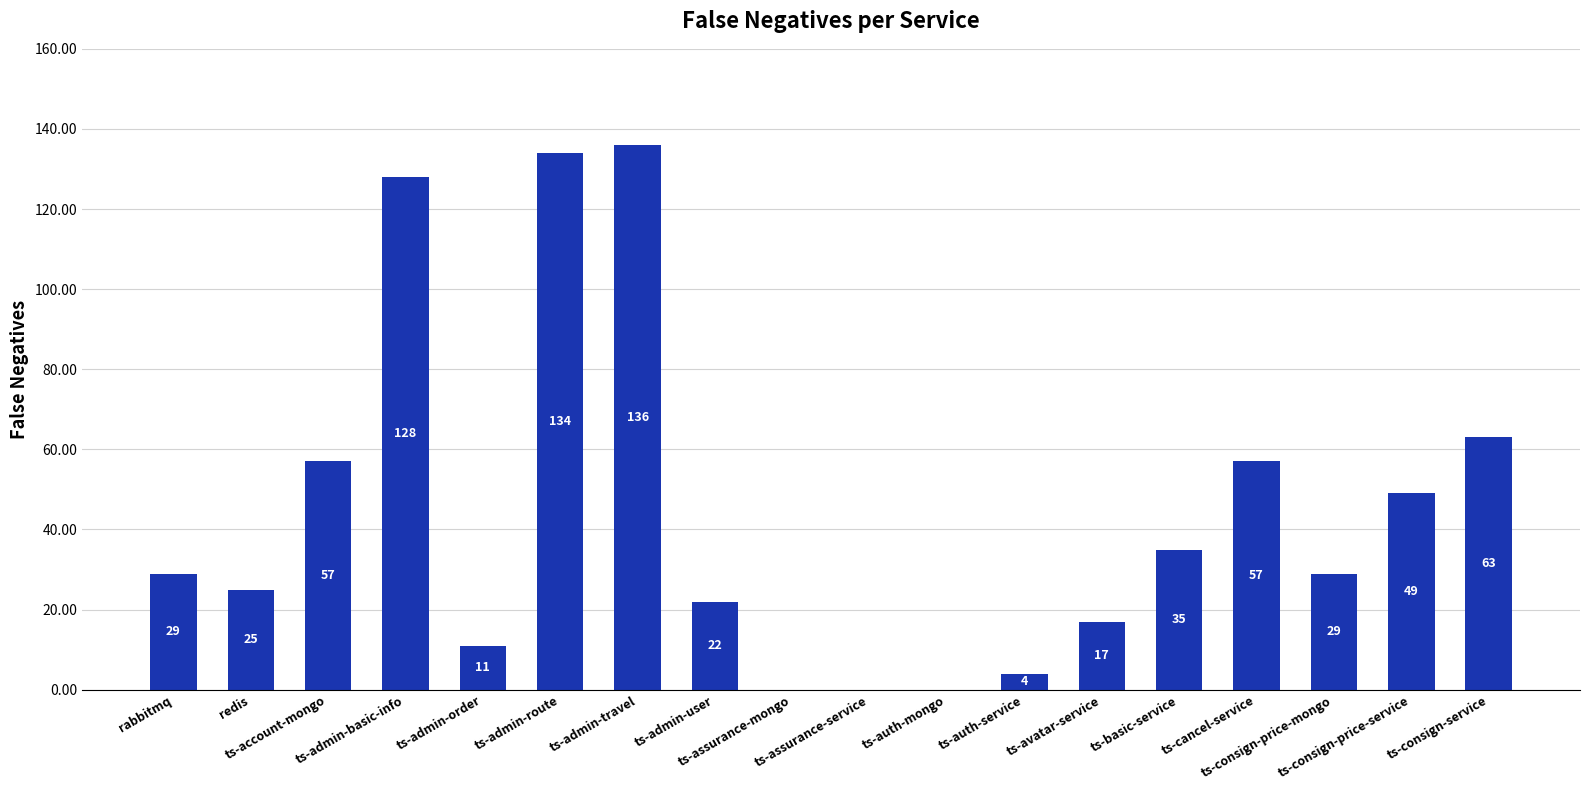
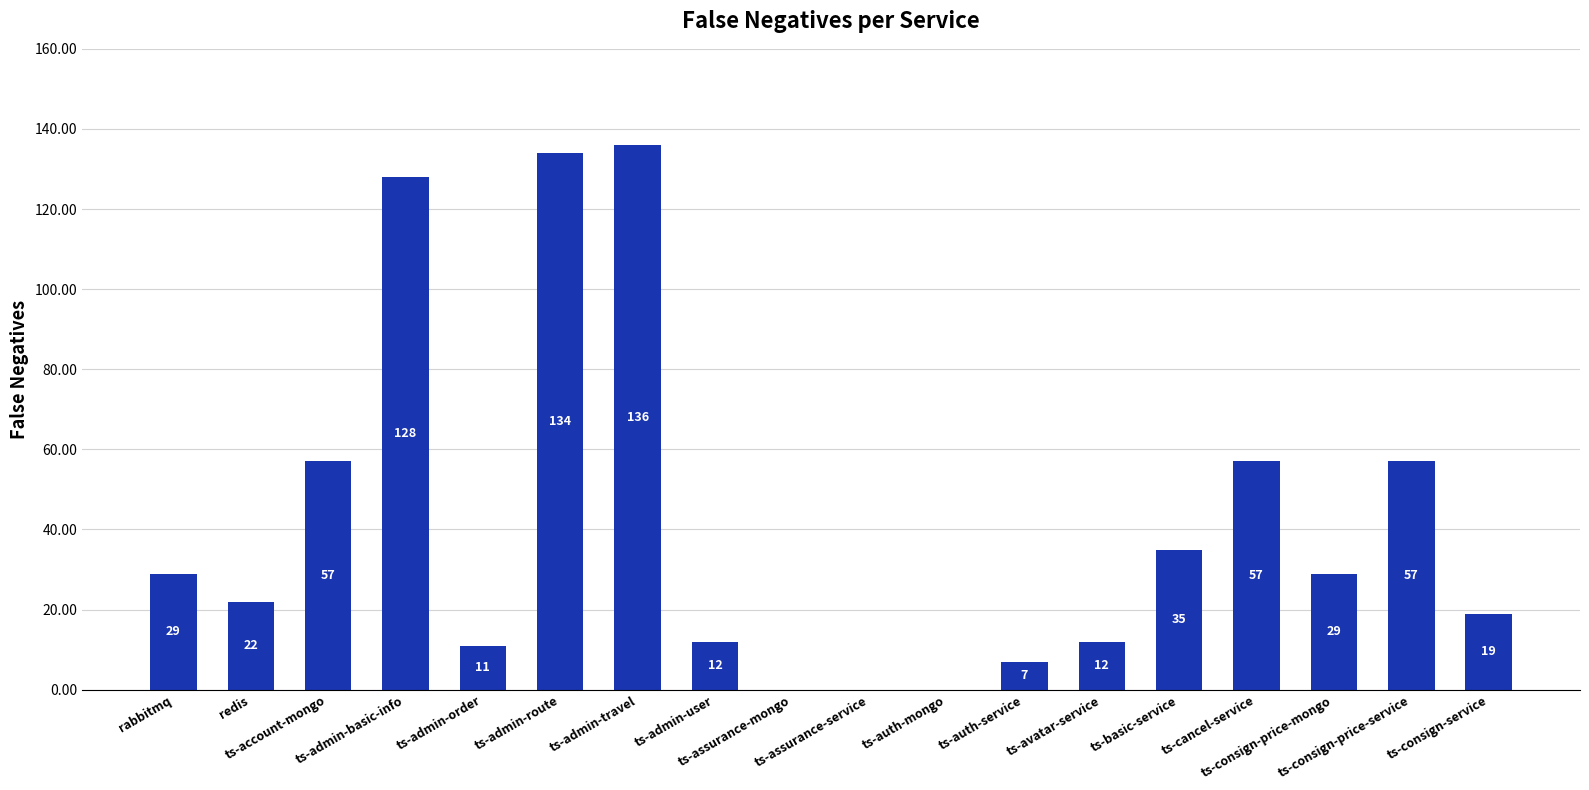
redis: 25 -> 22
ts-admin-user: 22 -> 12
ts-auth-service: 4 -> 7
ts-avatar-service: 17 -> 12
ts-consign-price-service: 49 -> 57
ts-consign-service: 63 -> 19
